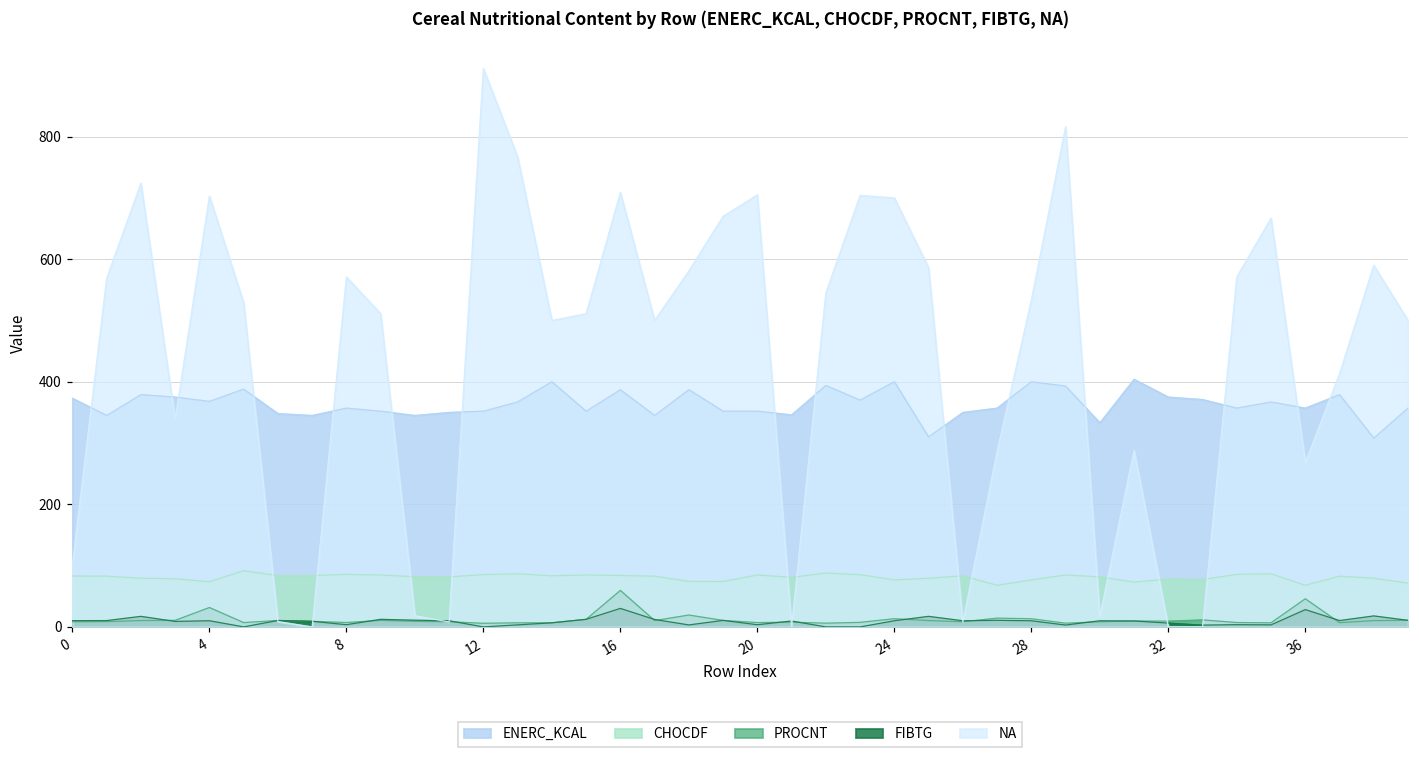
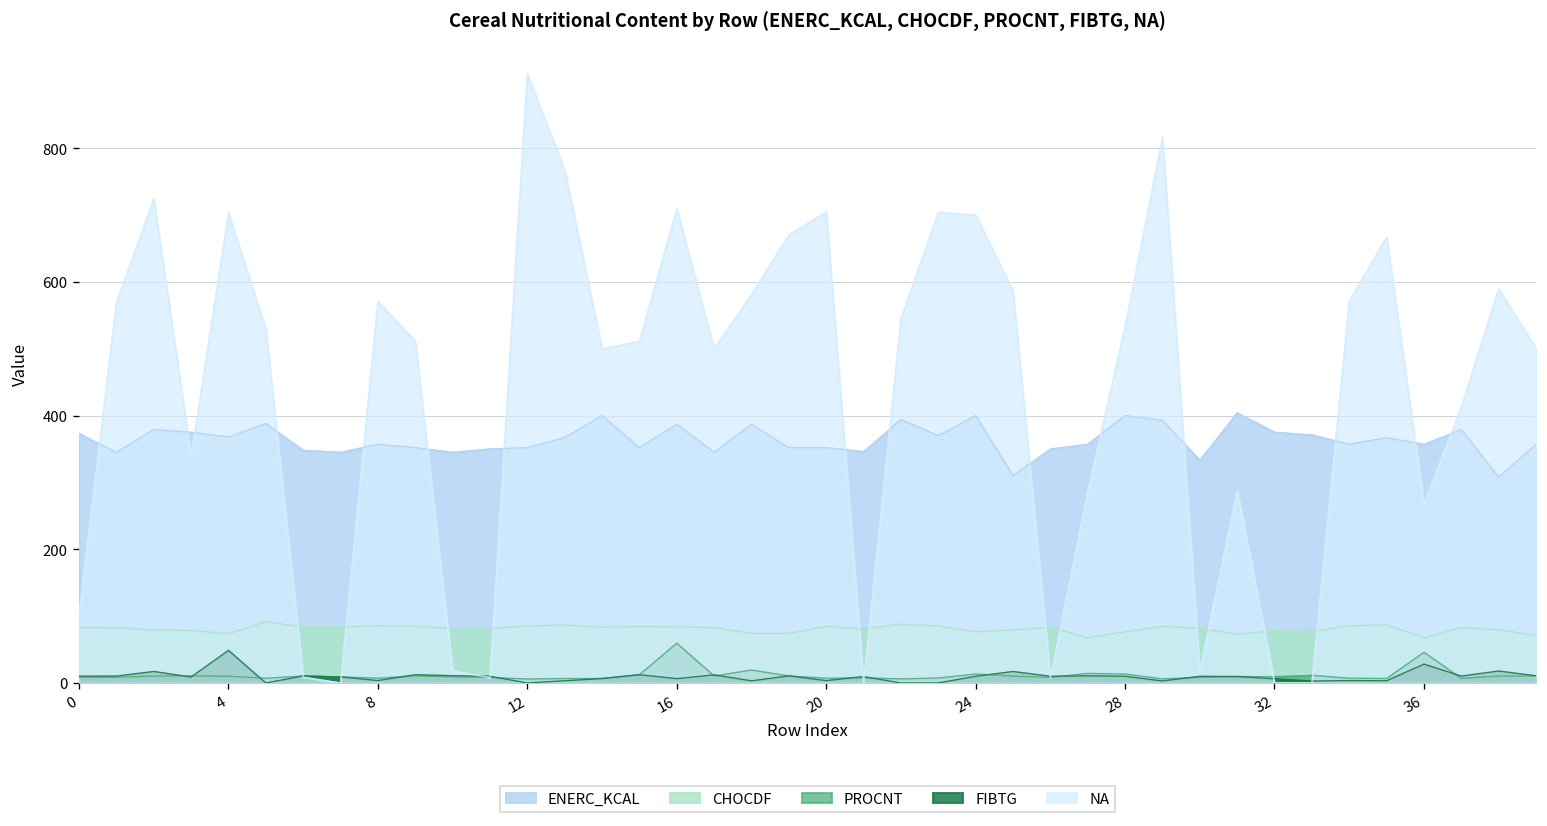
PROCNT, 4: 30 -> 10
FIBTG, 4: 10 -> 50
FIBTG, 16: 30 -> 10
